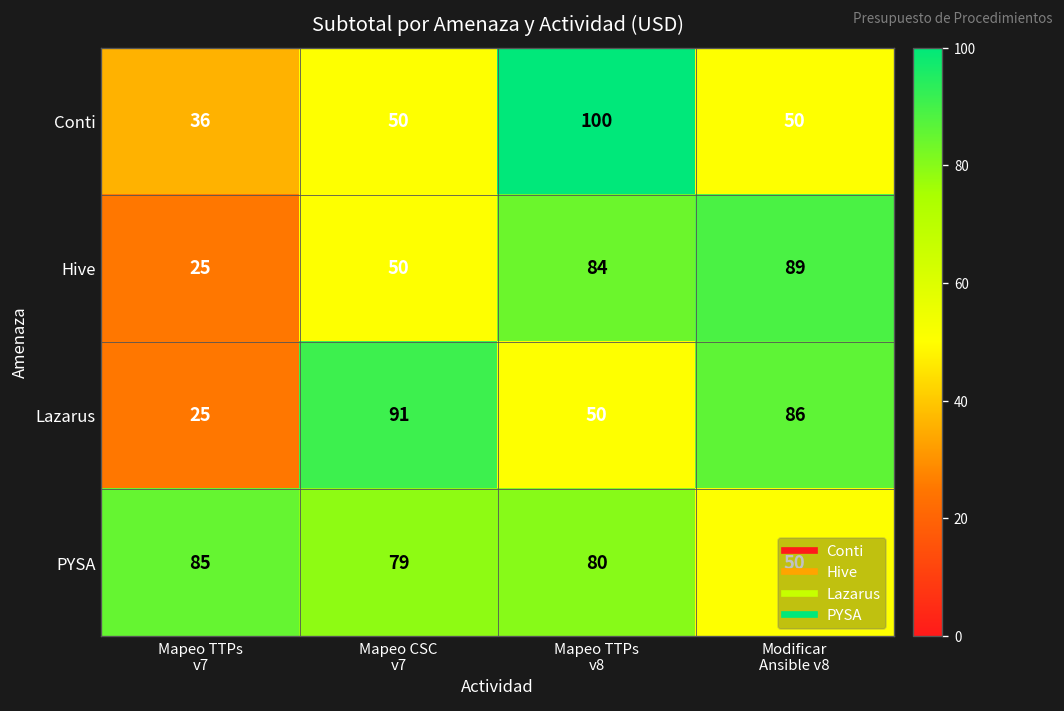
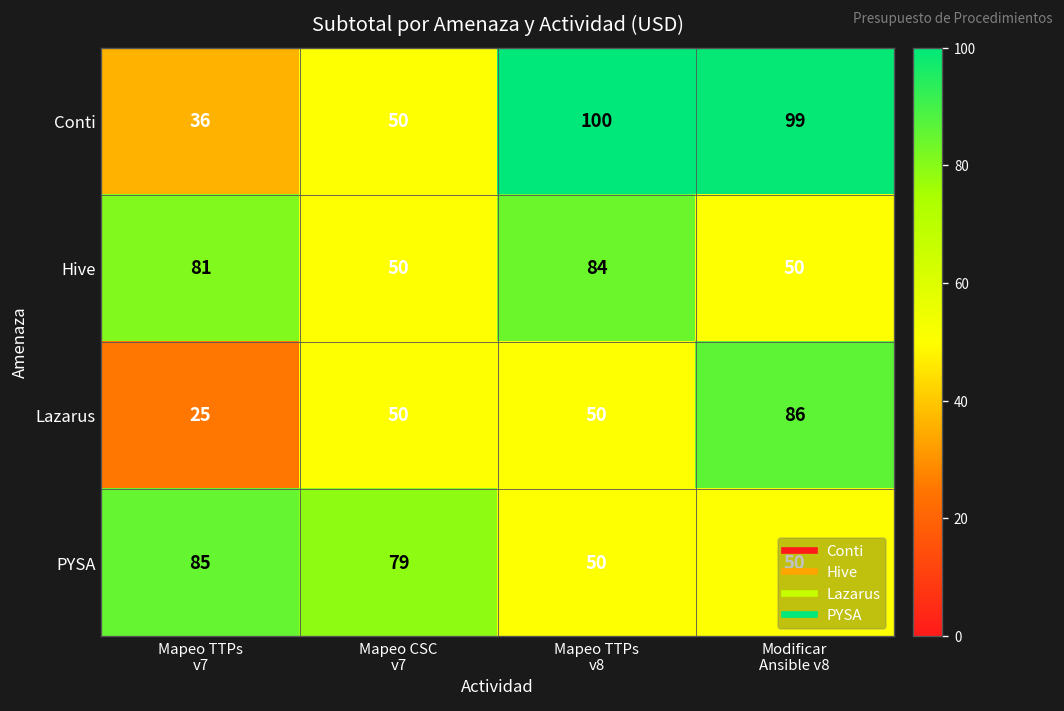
Conti, Modificar Ansible v8: 50 -> 99
Hive, Mapeo TTPs v7: 25 -> 81
Hive, Modificar Ansible v8: 89 -> 50
Lazarus, Mapeo CSC v7: 91 -> 50
PYSA, Mapeo TTPs v8: 80 -> 50
